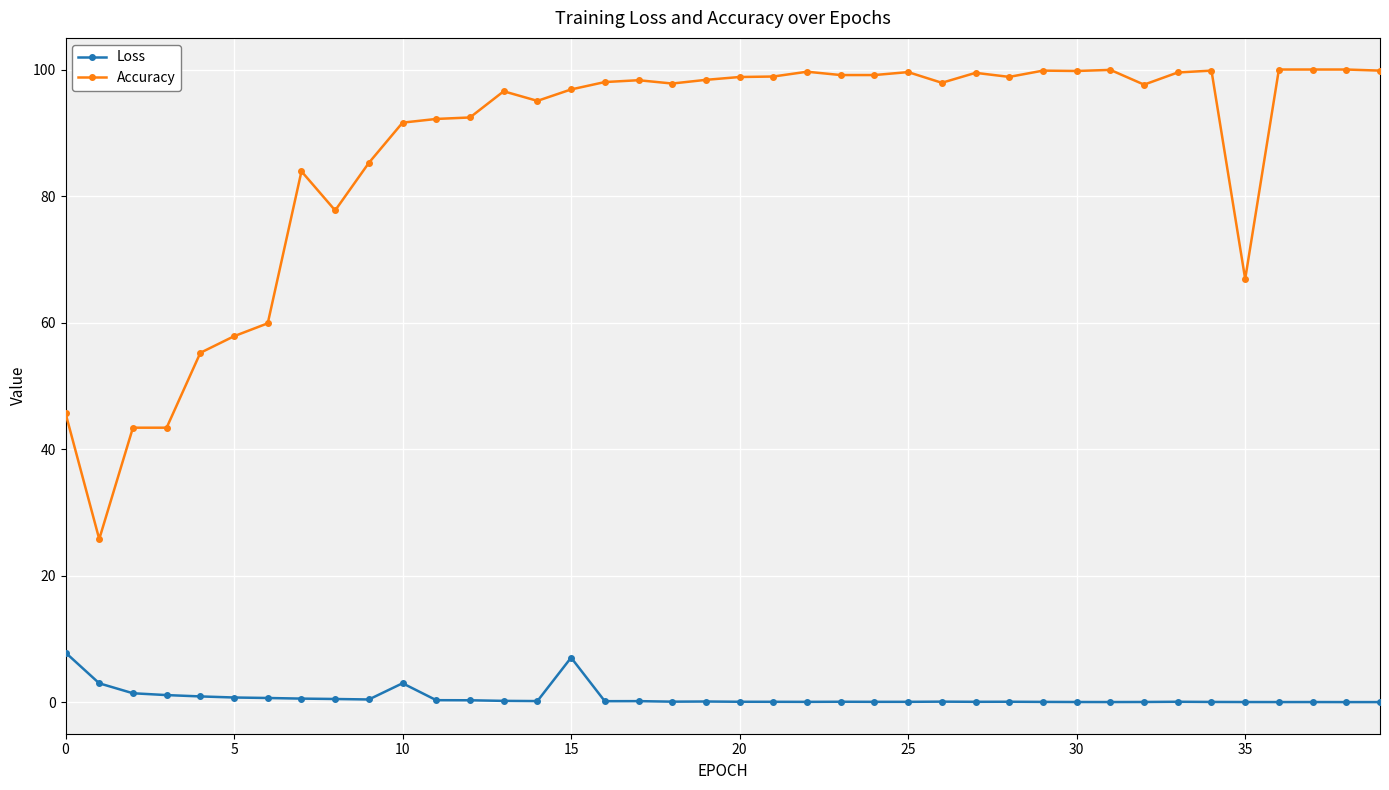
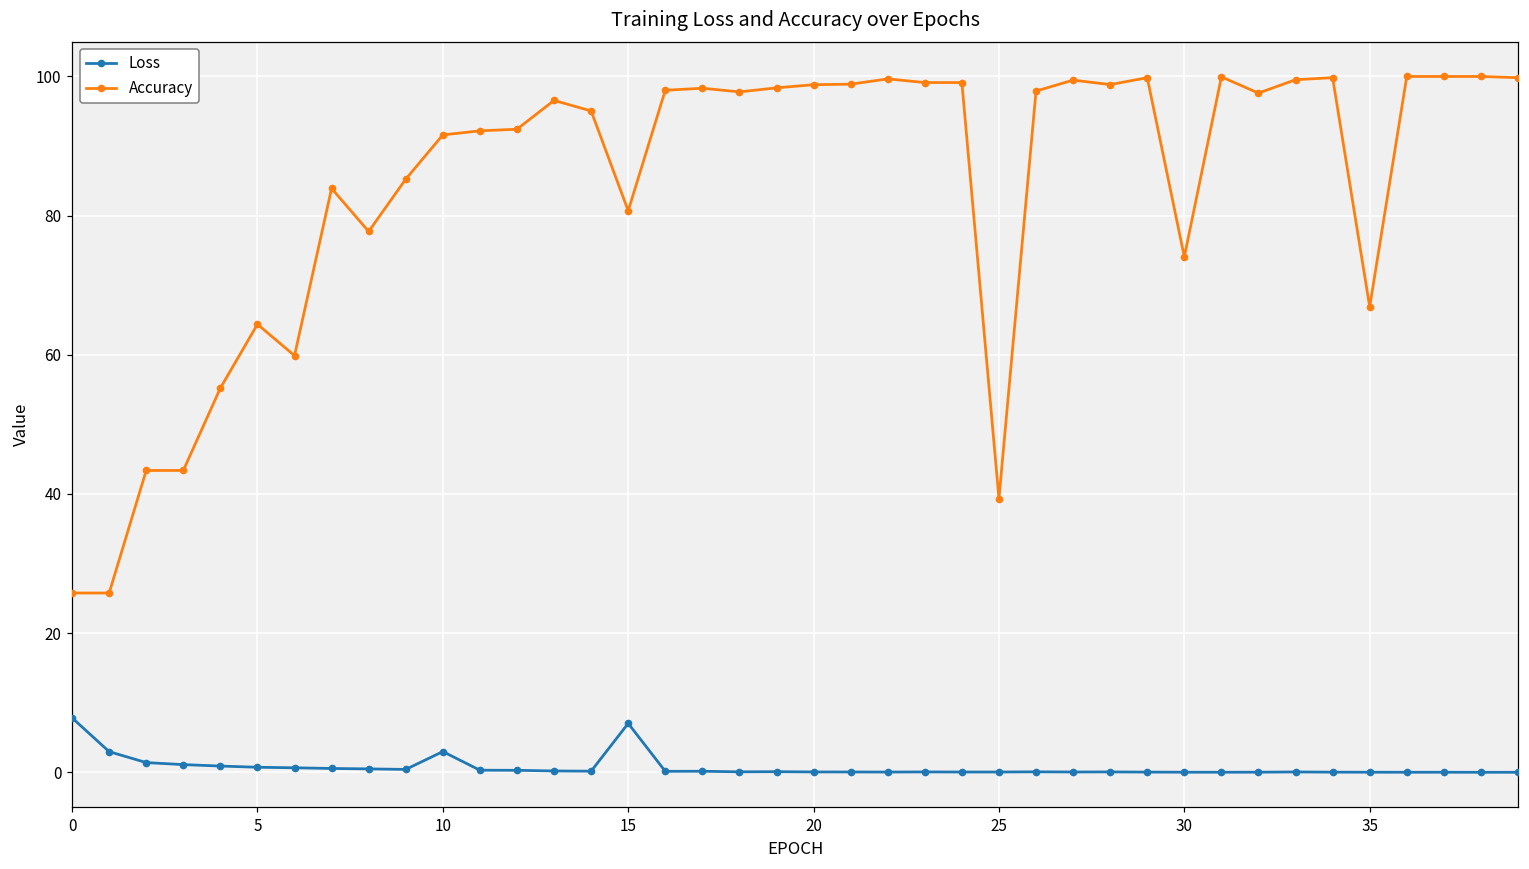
Accuracy, 0: 46 -> 26
Accuracy, 5: 58 -> 64
Accuracy, 15: 97 -> 81
Accuracy, 25: 100 -> 39
Accuracy, 30: 100 -> 74
